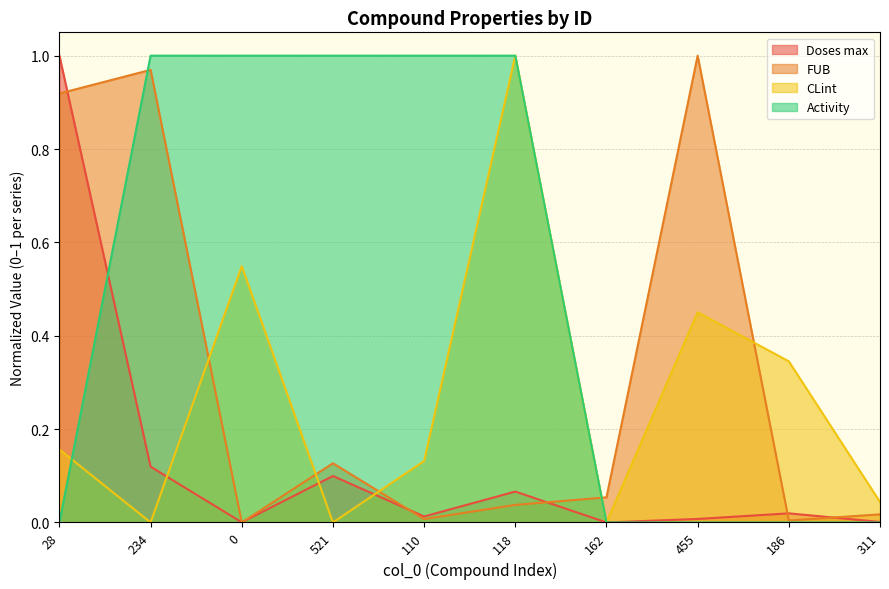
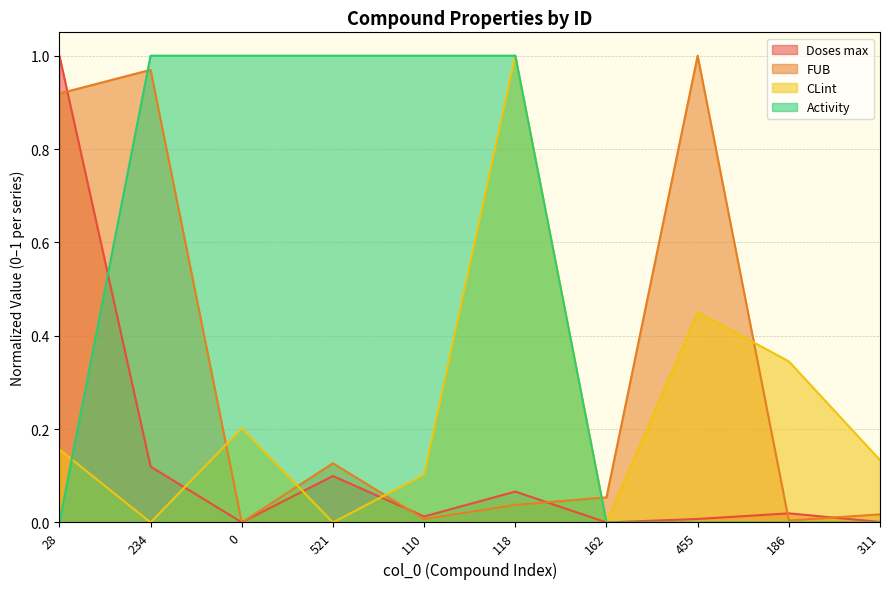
CLint, 0: 0.55 -> 0.20
CLint, 110: 0.13 -> 0.10
CLint, 311: 0.04 -> 0.13
